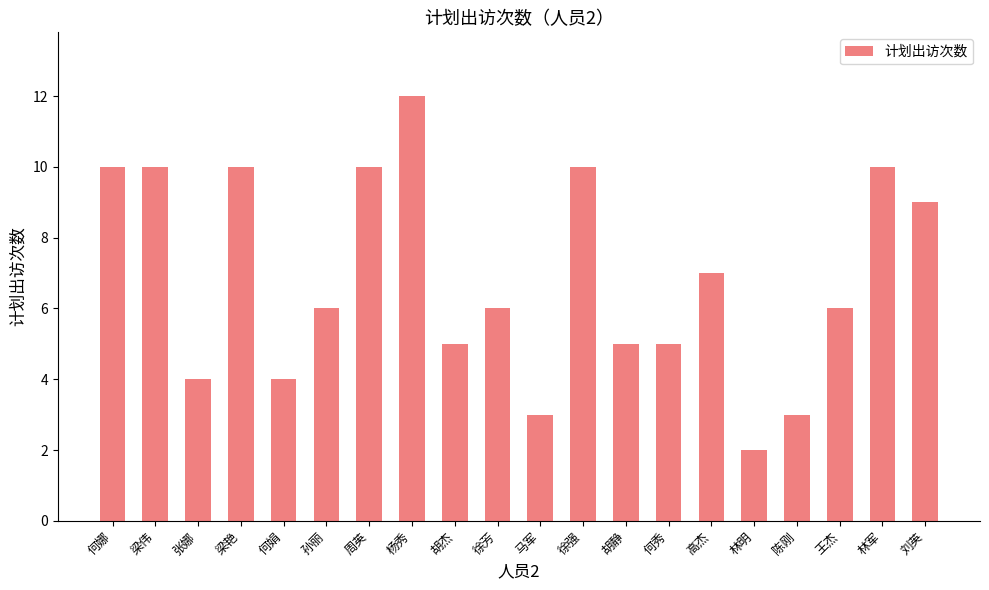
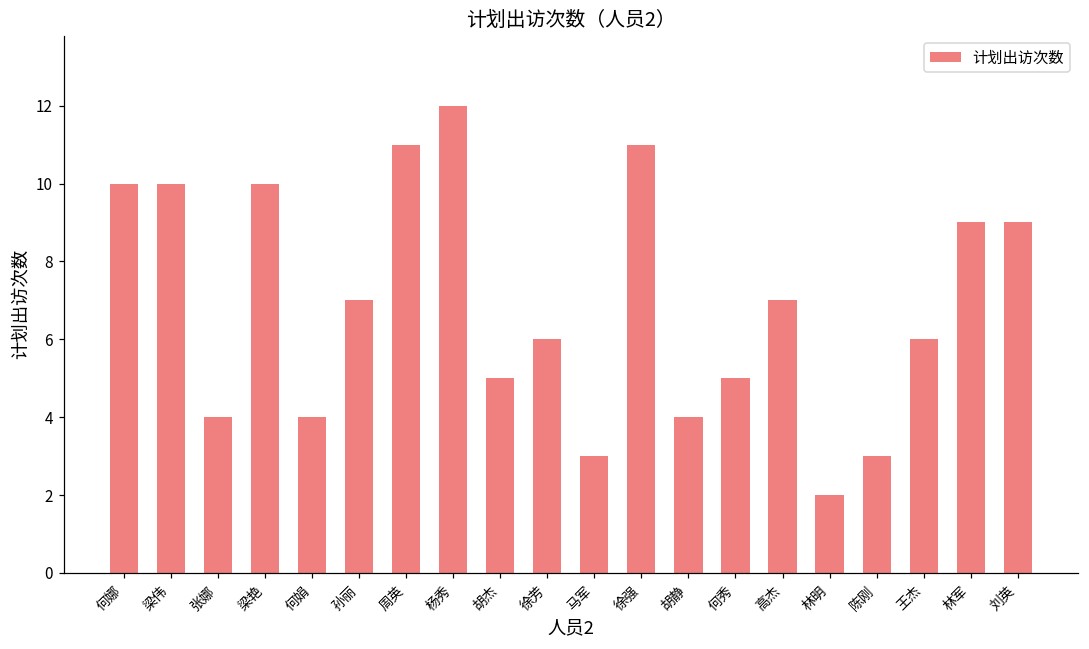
孙丽: 6 -> 7
周英: 10 -> 11
徐强: 10 -> 11
胡静: 5 -> 4
林军: 10 -> 9
